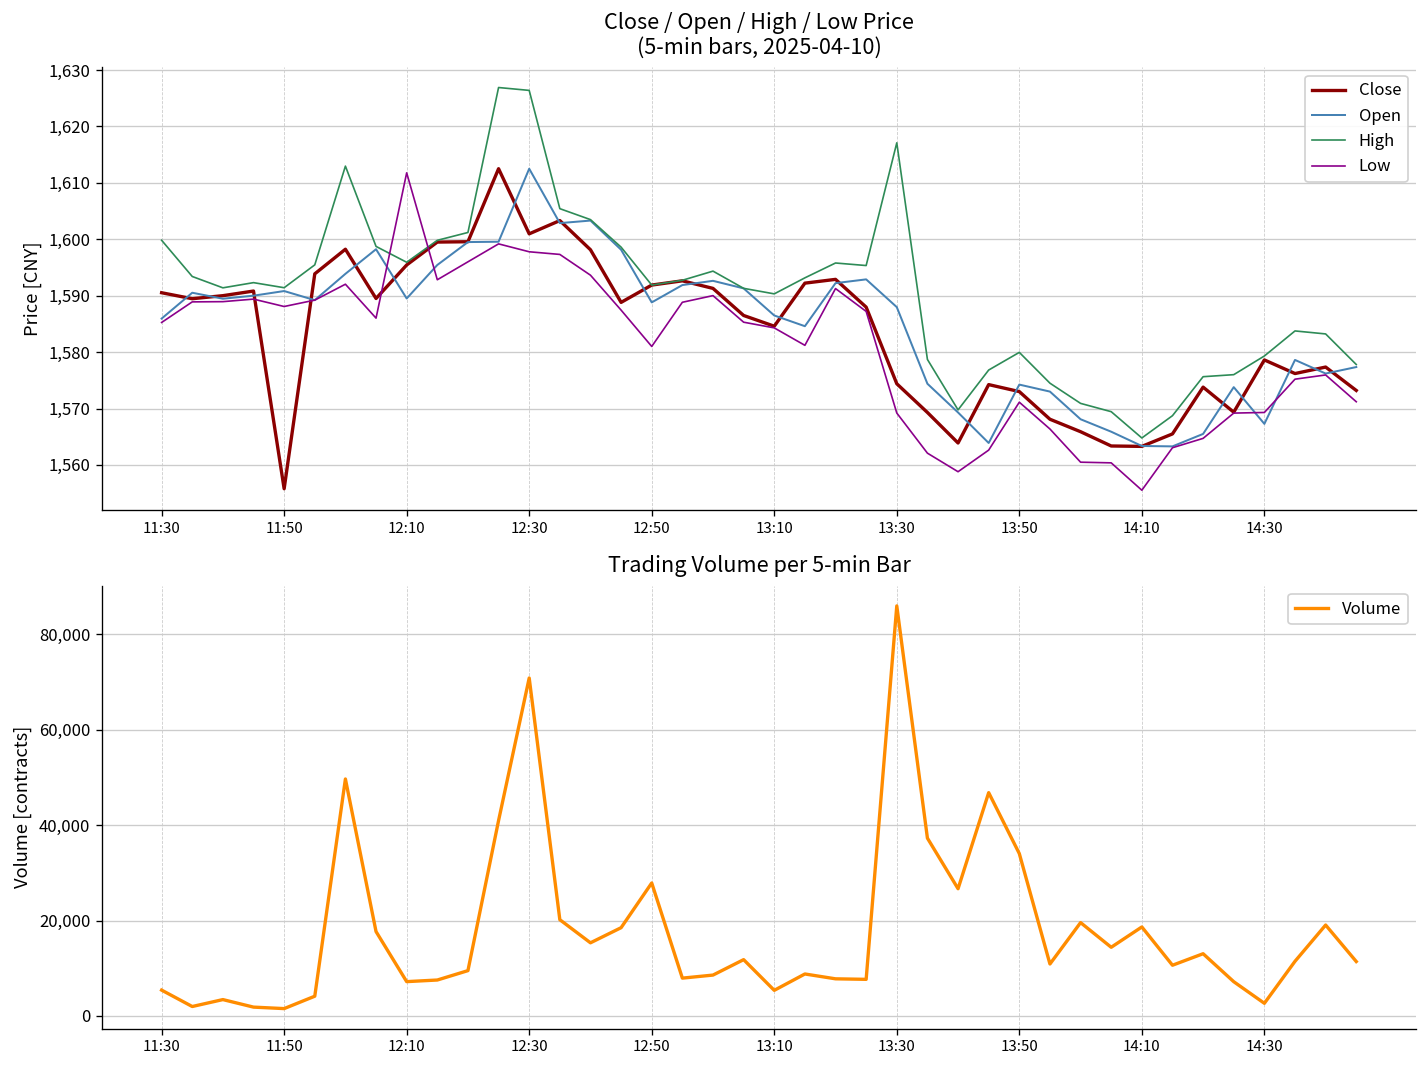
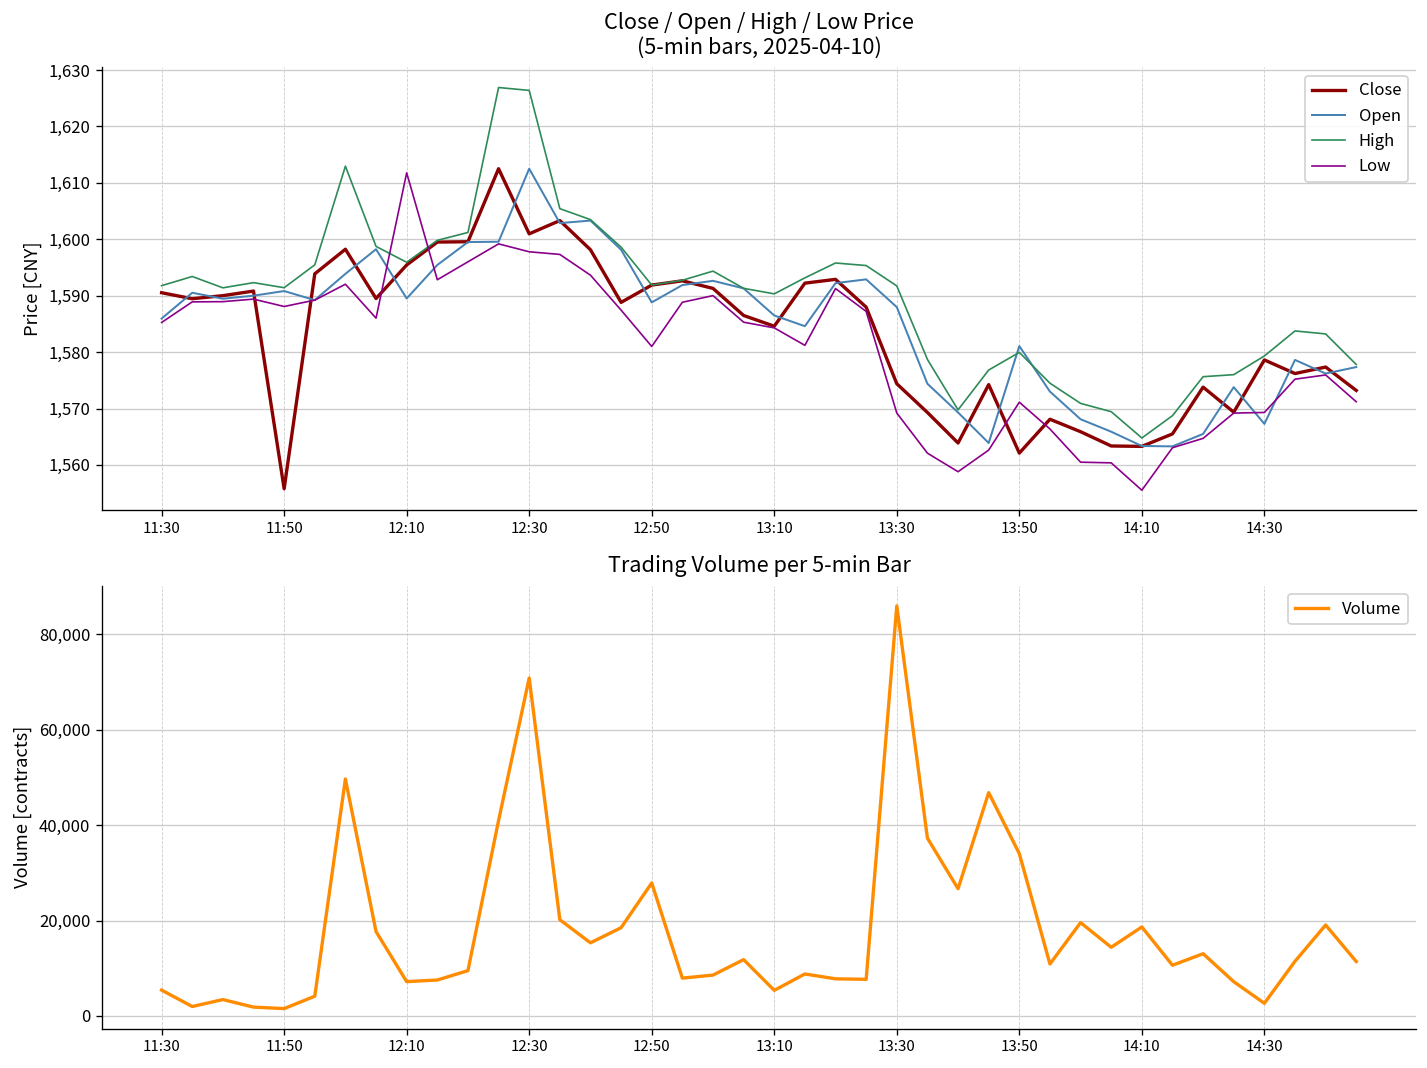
Close / Open / High / Low Price (5-min bars, 2025-04-10), High, 11:30: 1,600 -> 1,592
Close / Open / High / Low Price (5-min bars, 2025-04-10), High, 13:30: 1,617 -> 1,592
Close / Open / High / Low Price (5-min bars, 2025-04-10), Close, 13:50: 1,573 -> 1,562
Close / Open / High / Low Price (5-min bars, 2025-04-10), Open, 13:50: 1,574 -> 1,581
